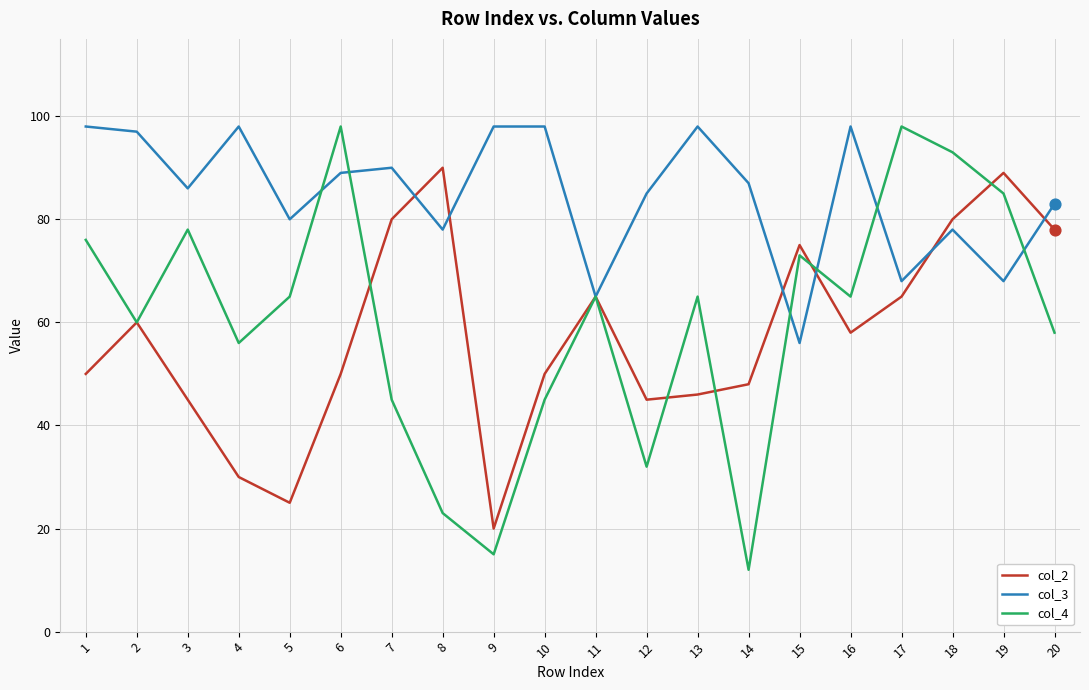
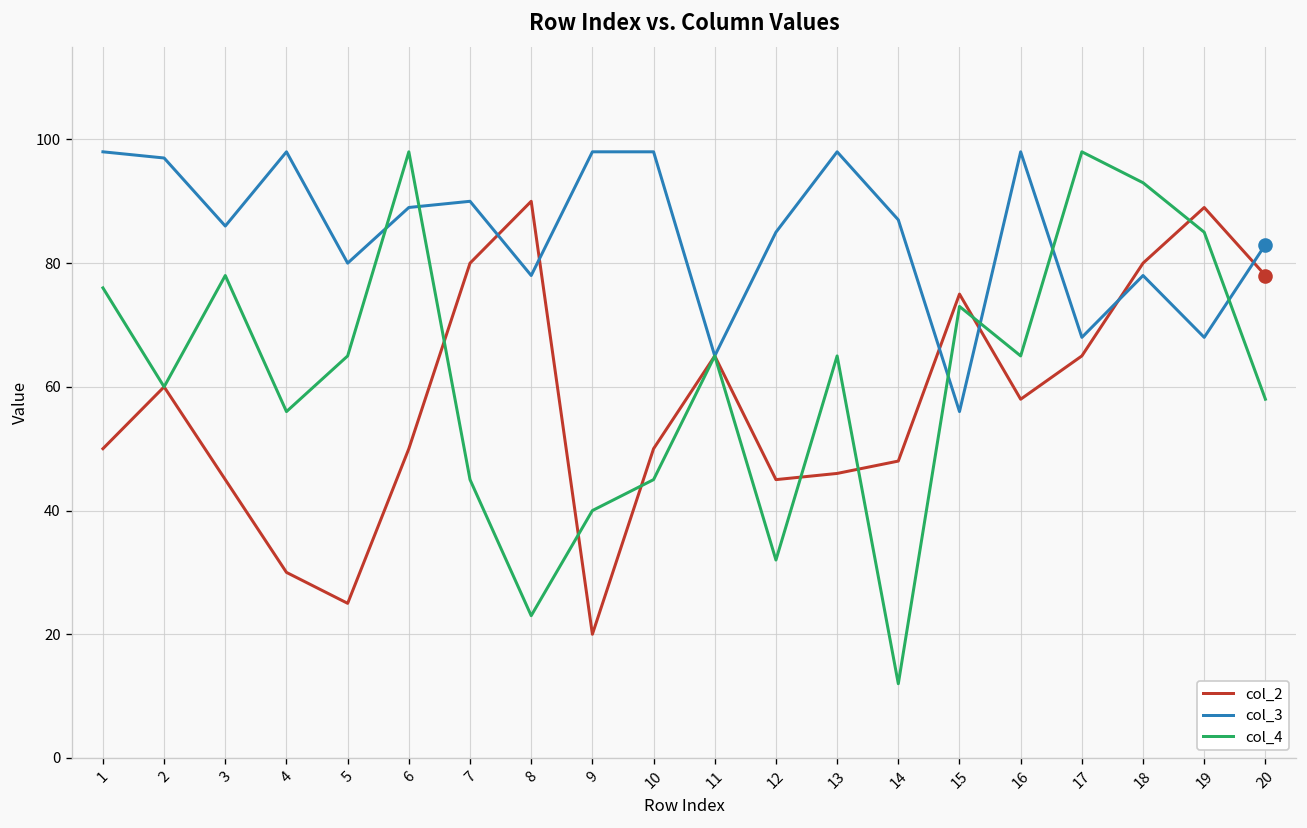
col_4, 9: 15 -> 40
